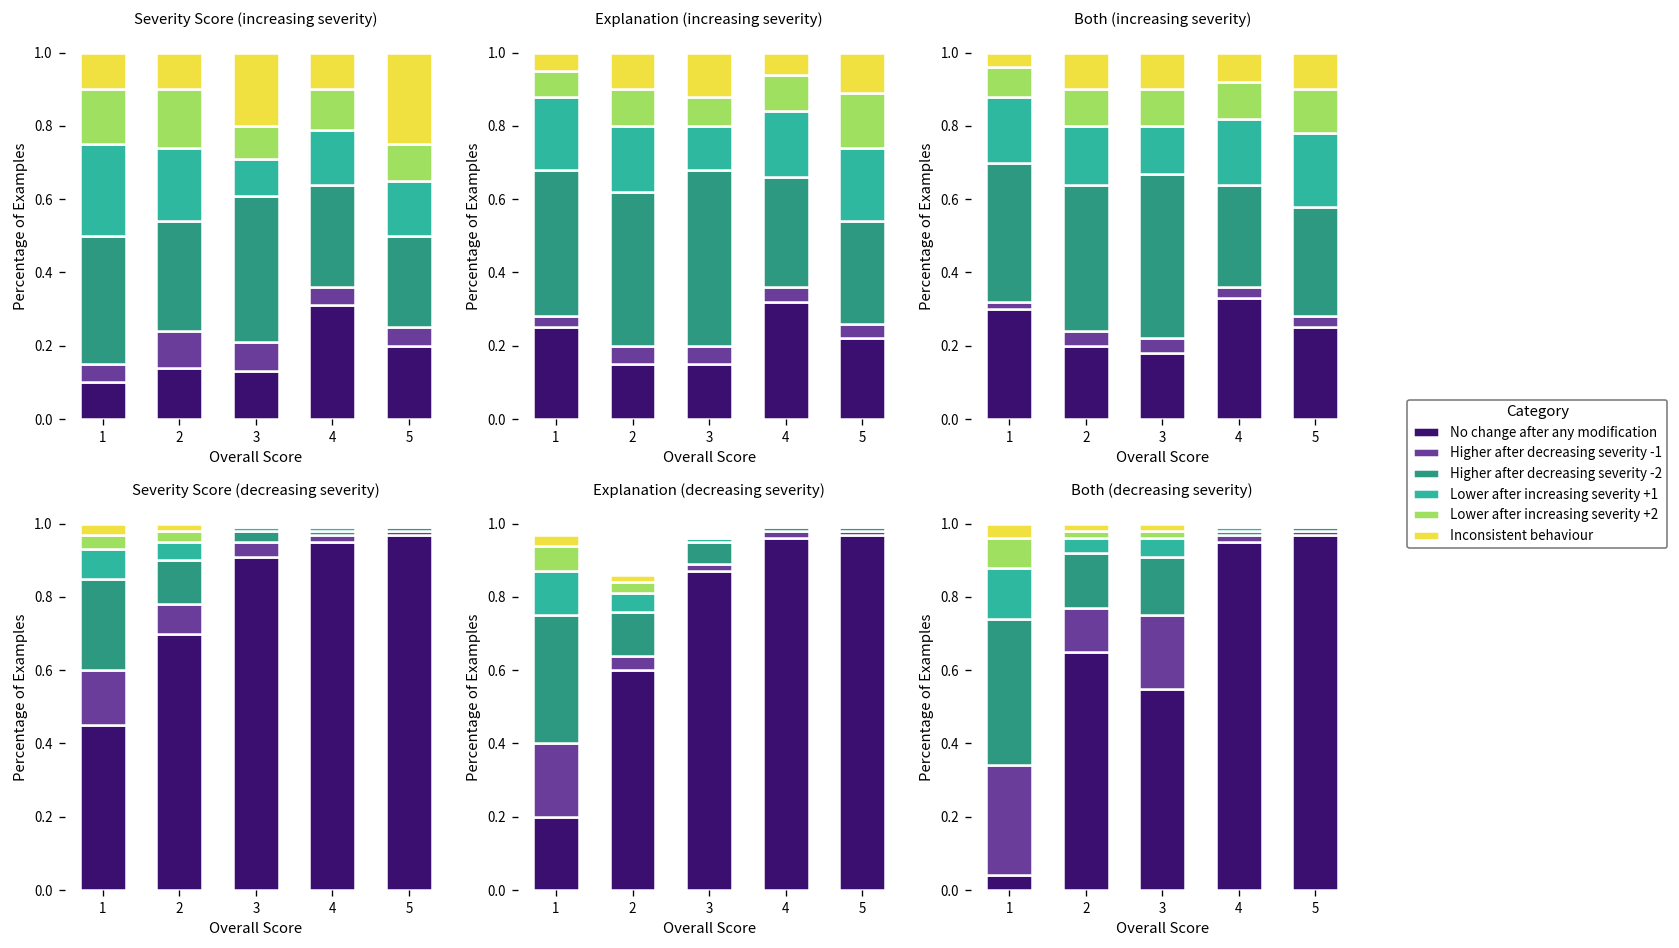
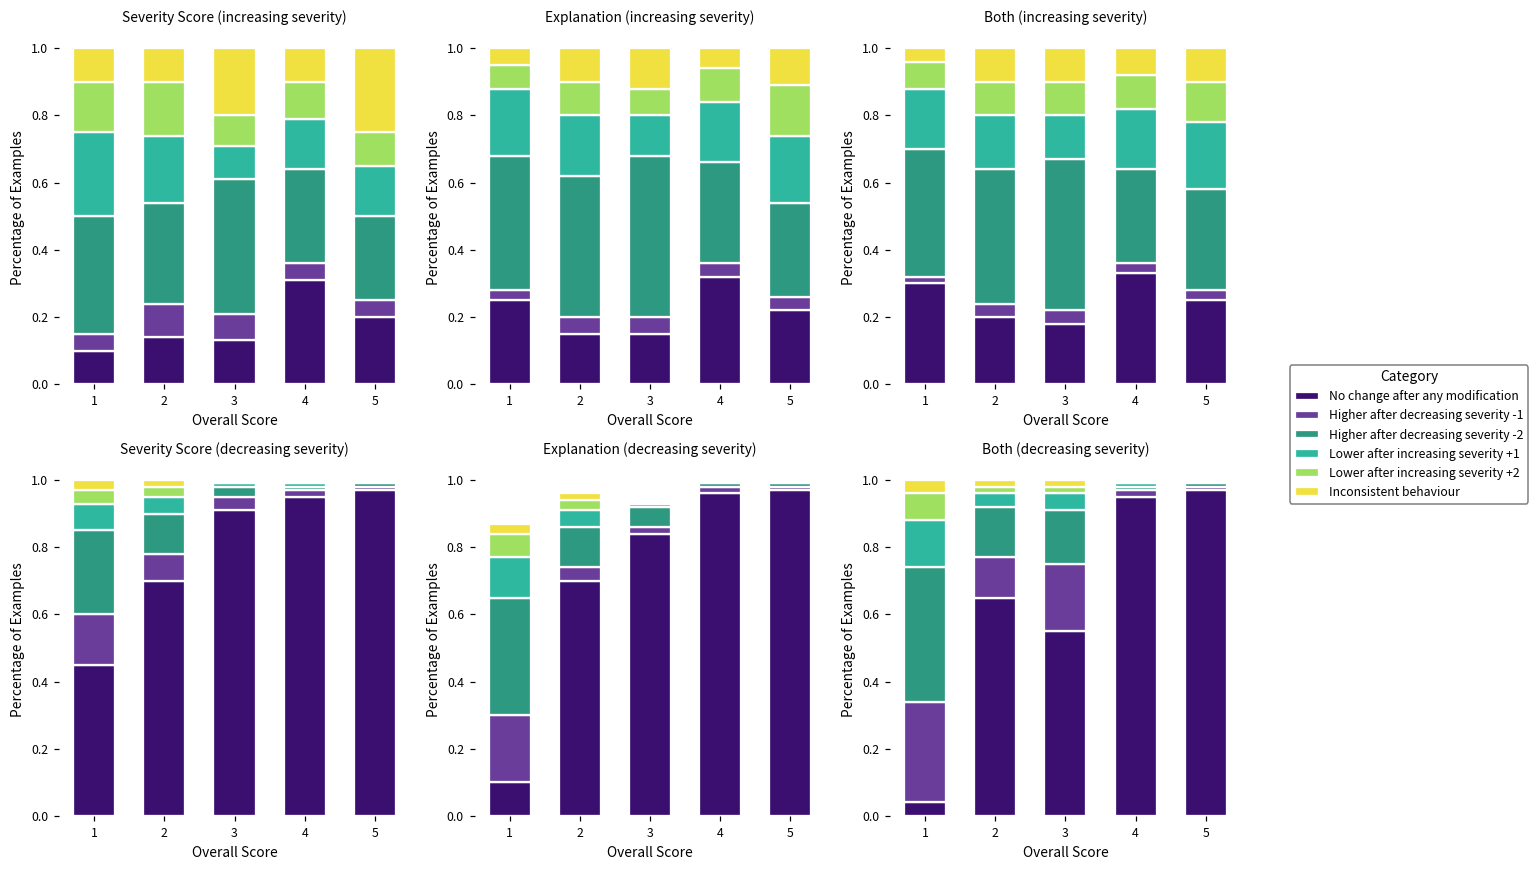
Explanation (decreasing severity), No change after any modification, 1: 0.2 -> 0.1
Explanation (decreasing severity), No change after any modification, 2: 0.6 -> 0.7
Explanation (decreasing severity), No change after any modification, 3: 0.87 -> 0.84
